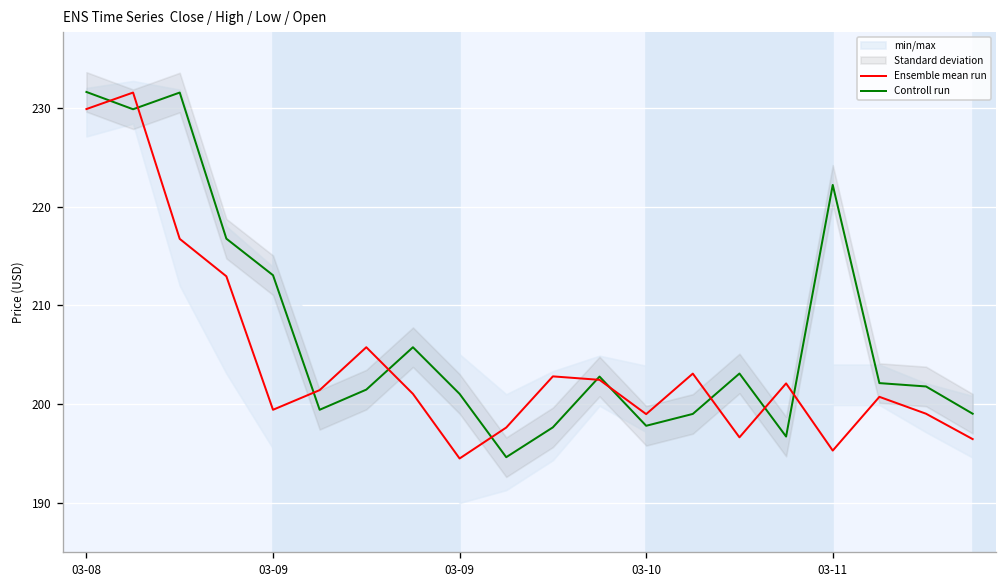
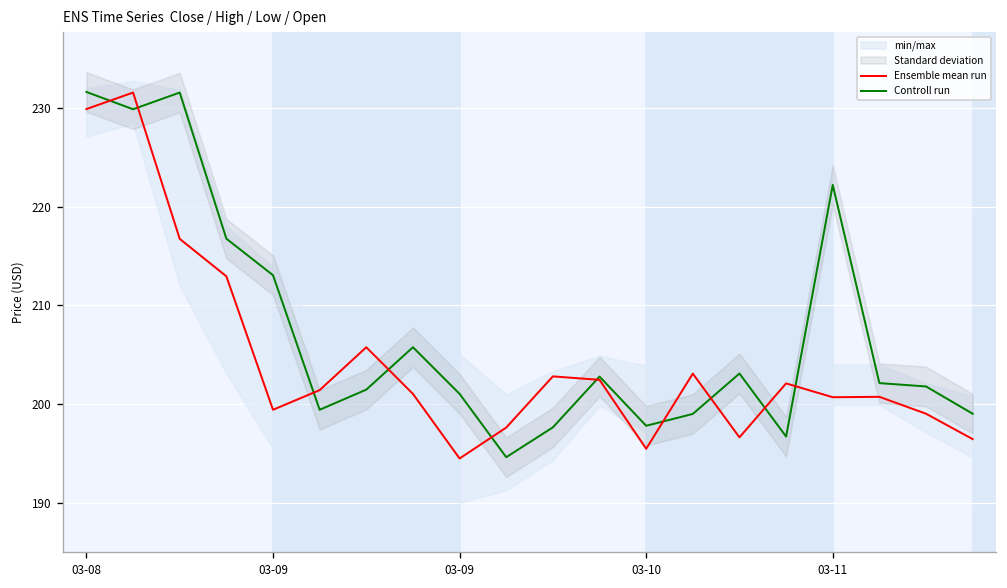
Ensemble mean run, 03-10: 199 -> 195
Ensemble mean run, 03-11: 195 -> 201
